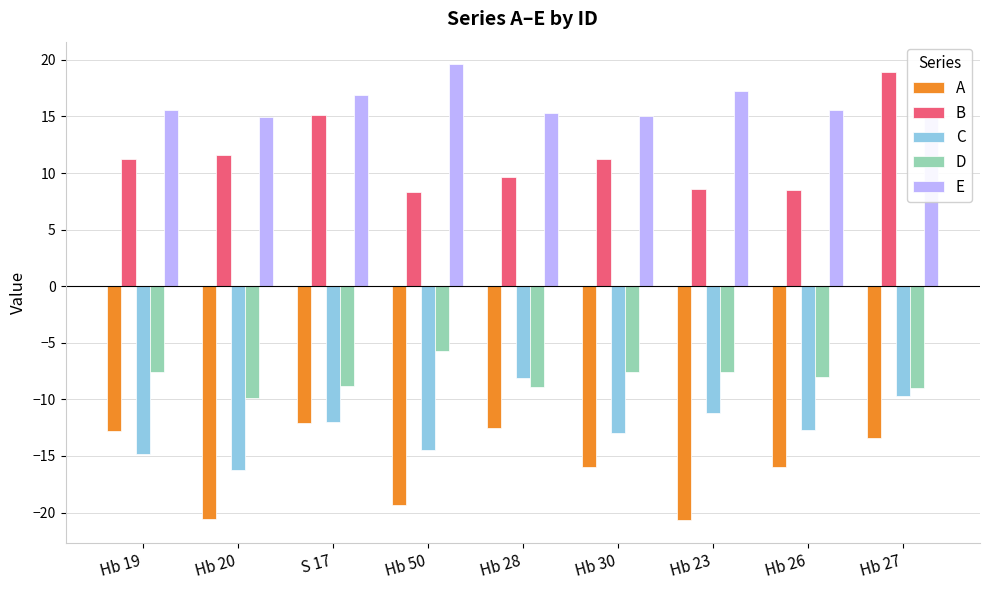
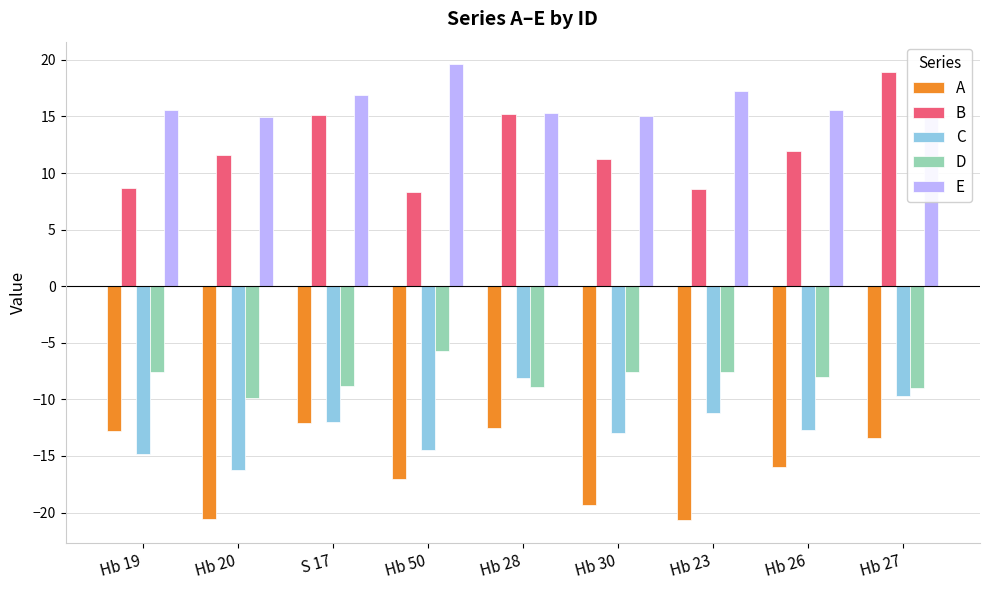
B, Hb 19: 11.2 -> 8.7
A, Hb 50: -19.3 -> -17.0
B, Hb 28: 9.7 -> 15.2
A, Hb 30: -16.0 -> -19.3
B, Hb 26: 8.5 -> 11.9
